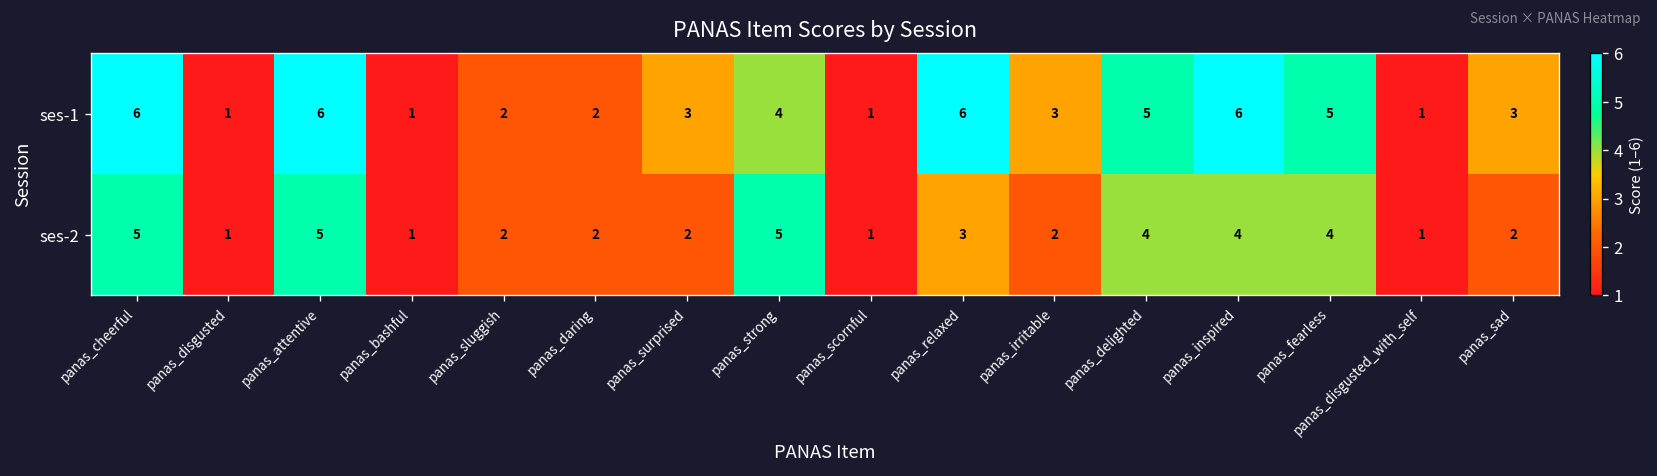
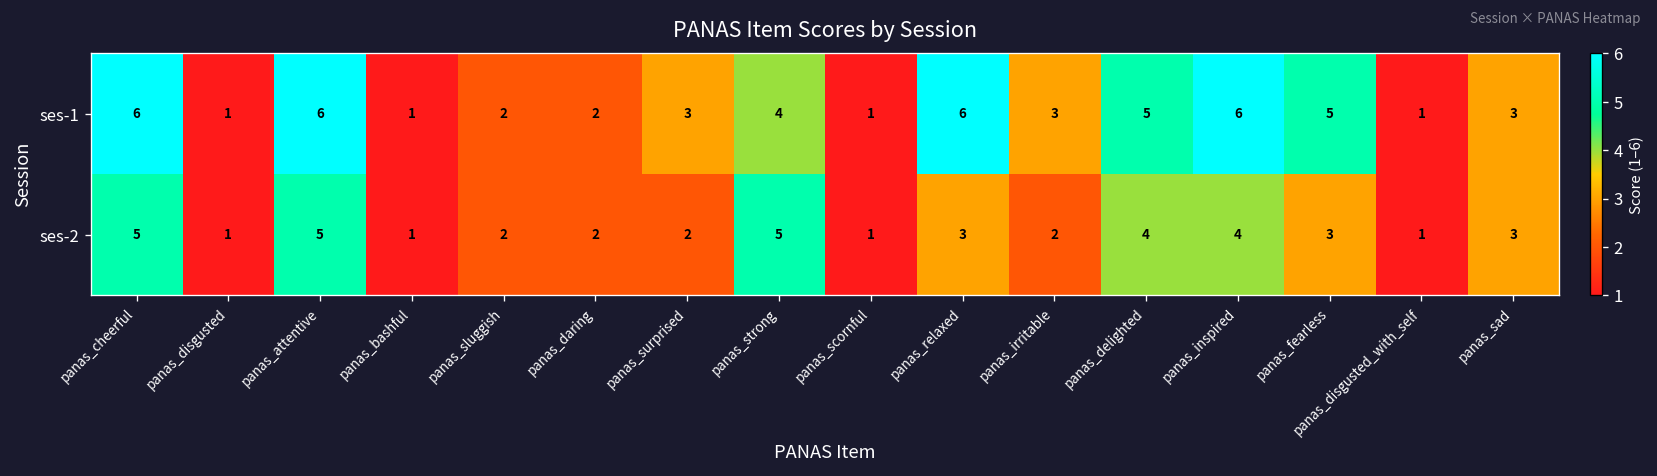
ses-2, panas_fearless: 4 -> 3
ses-2, panas_sad: 2 -> 3
